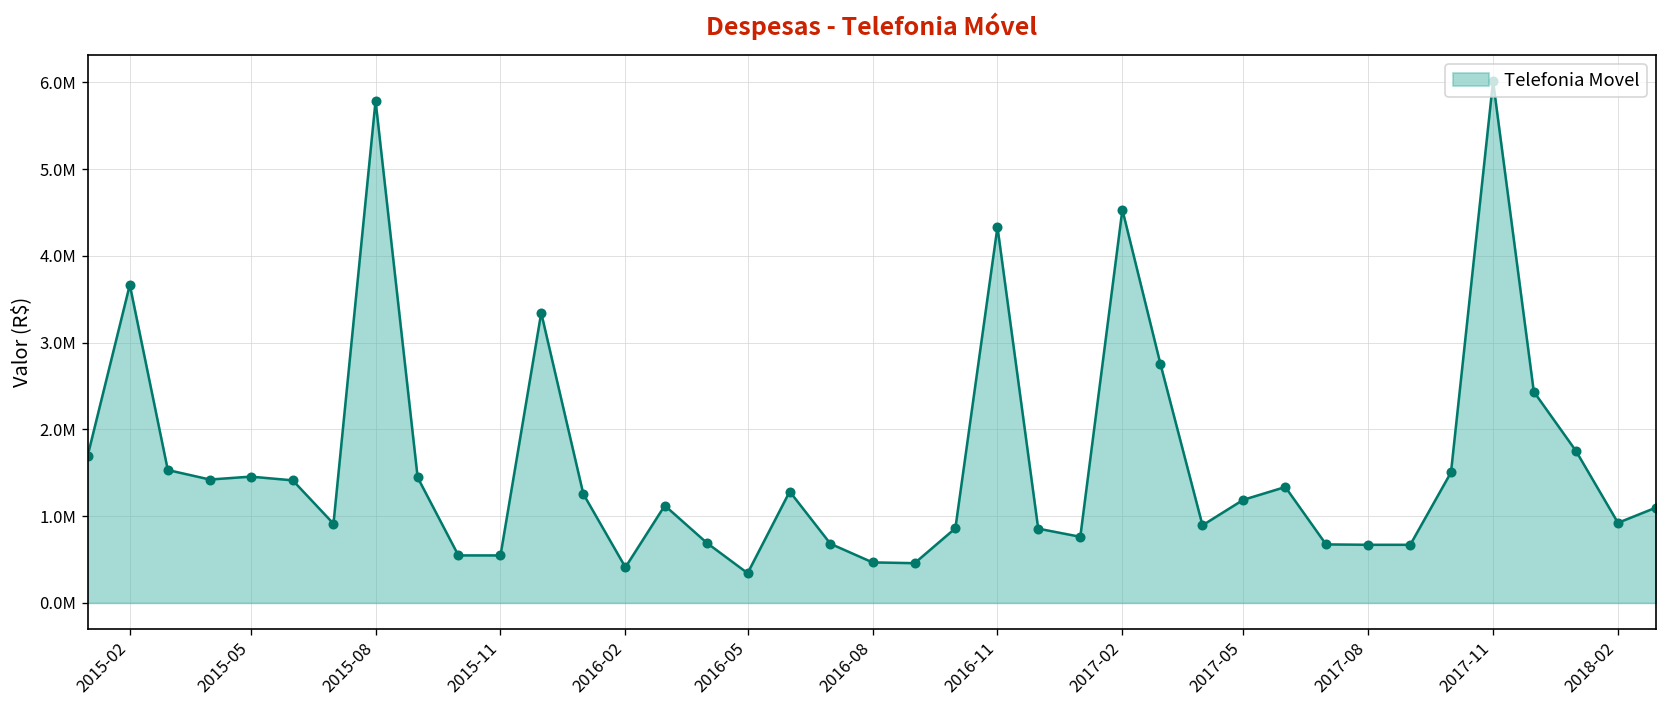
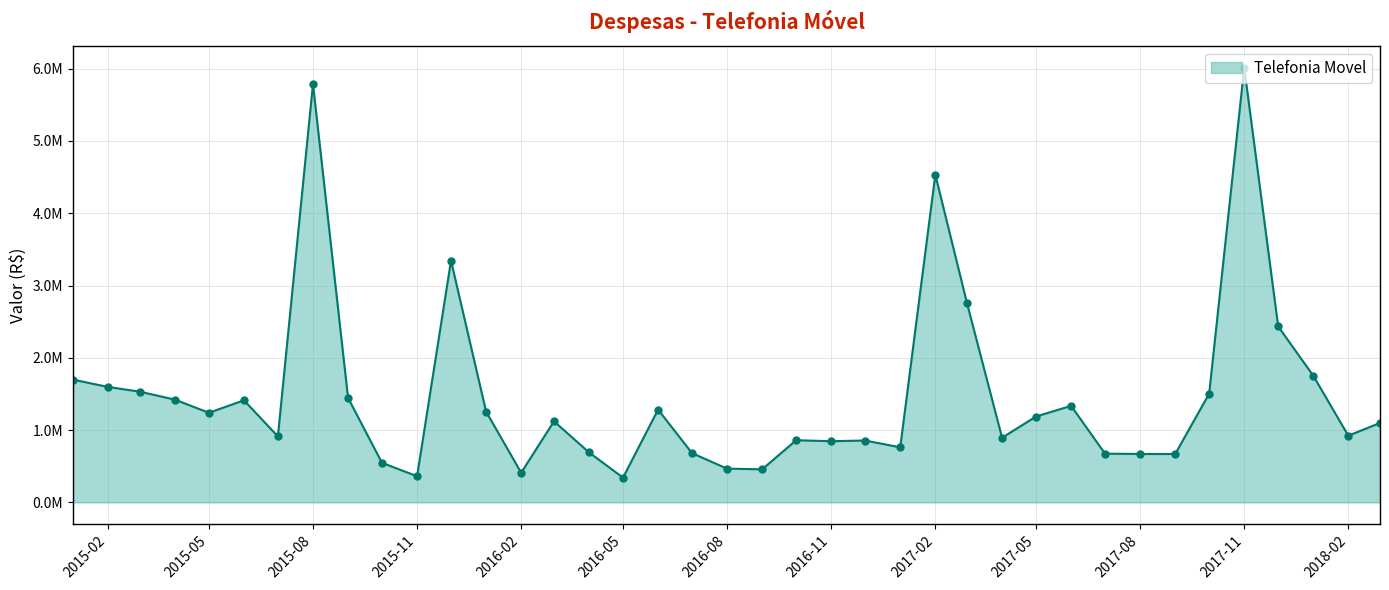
2015-02: 3700000 -> 1600000
2015-05: 1500000 -> 1200000
2015-11: 500000 -> 400000
2016-11: 4300000 -> 800000
